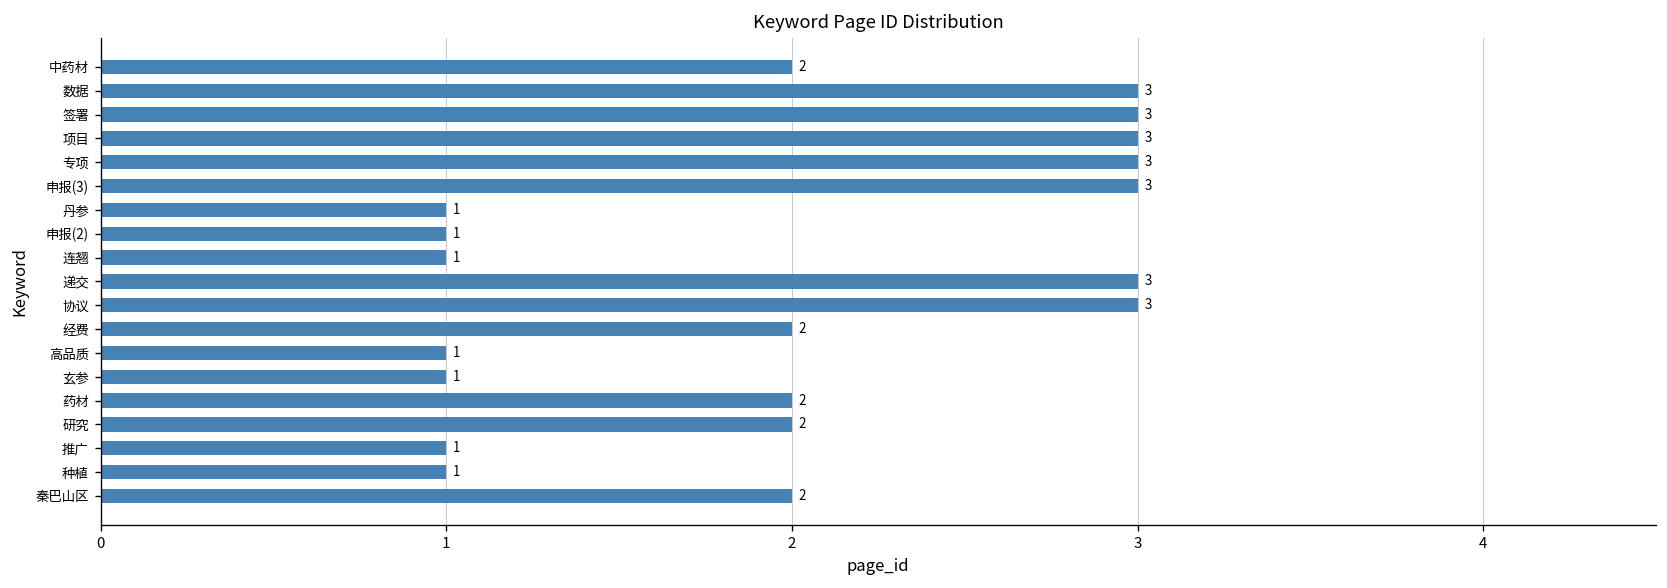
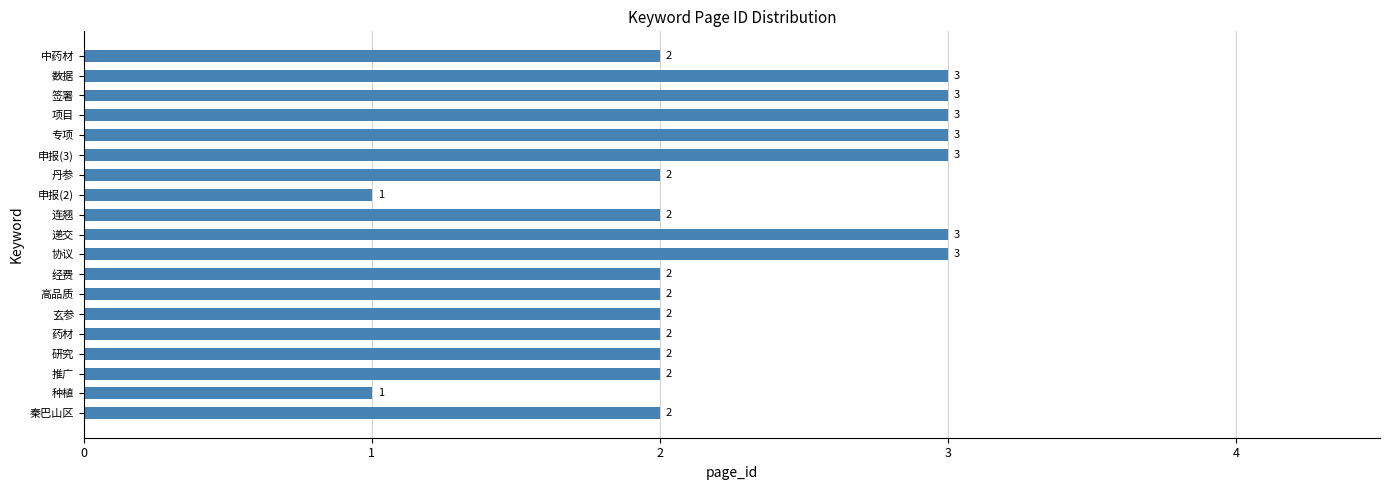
丹参: 1 -> 2
连翘: 1 -> 2
高品质: 1 -> 2
玄参: 1 -> 2
推广: 1 -> 2
